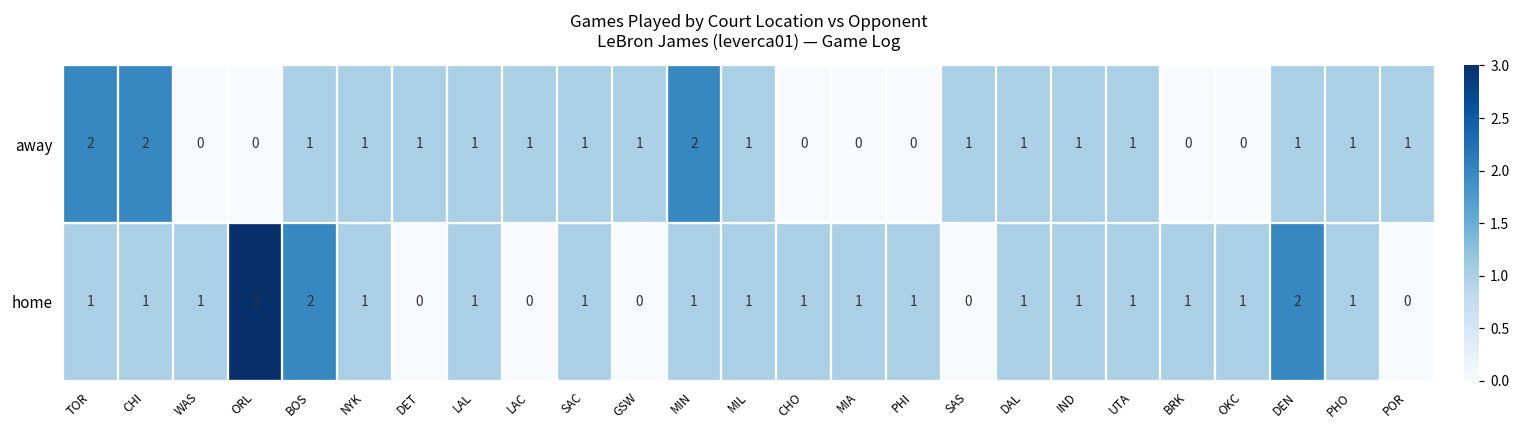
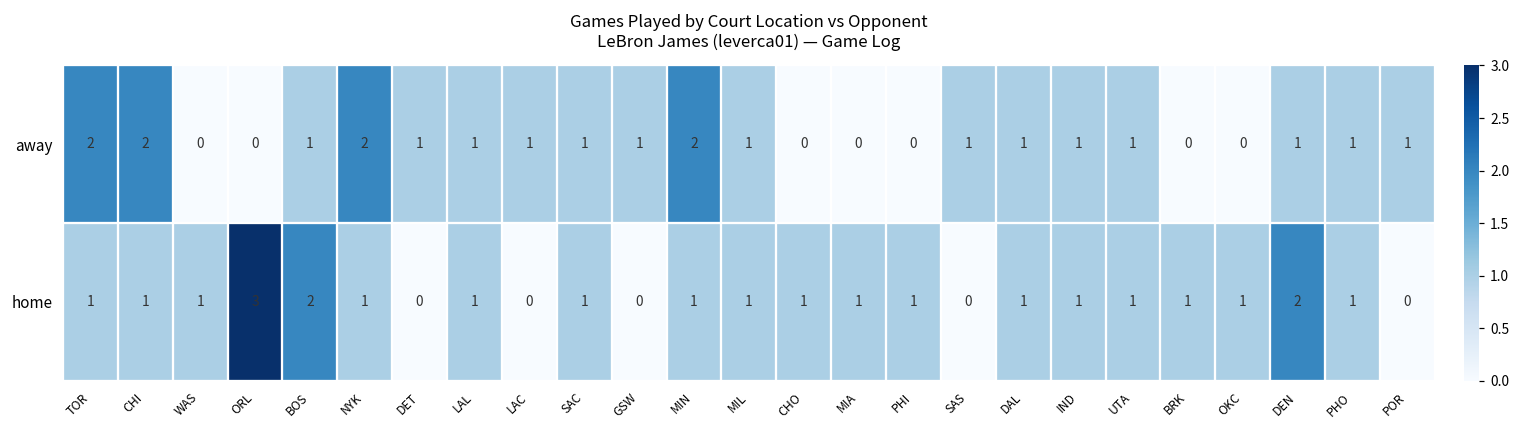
away, NYK: 1 -> 2
